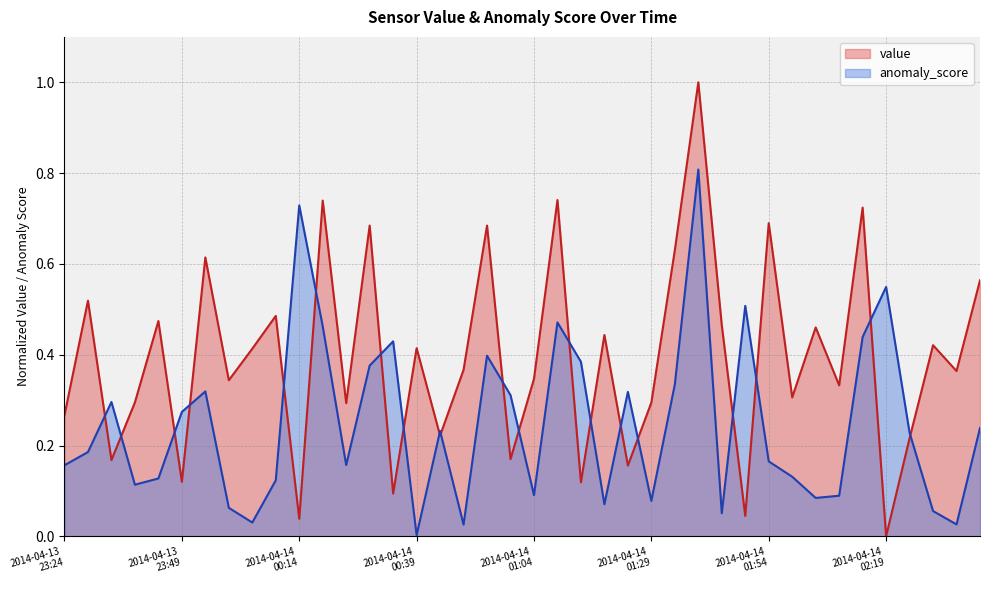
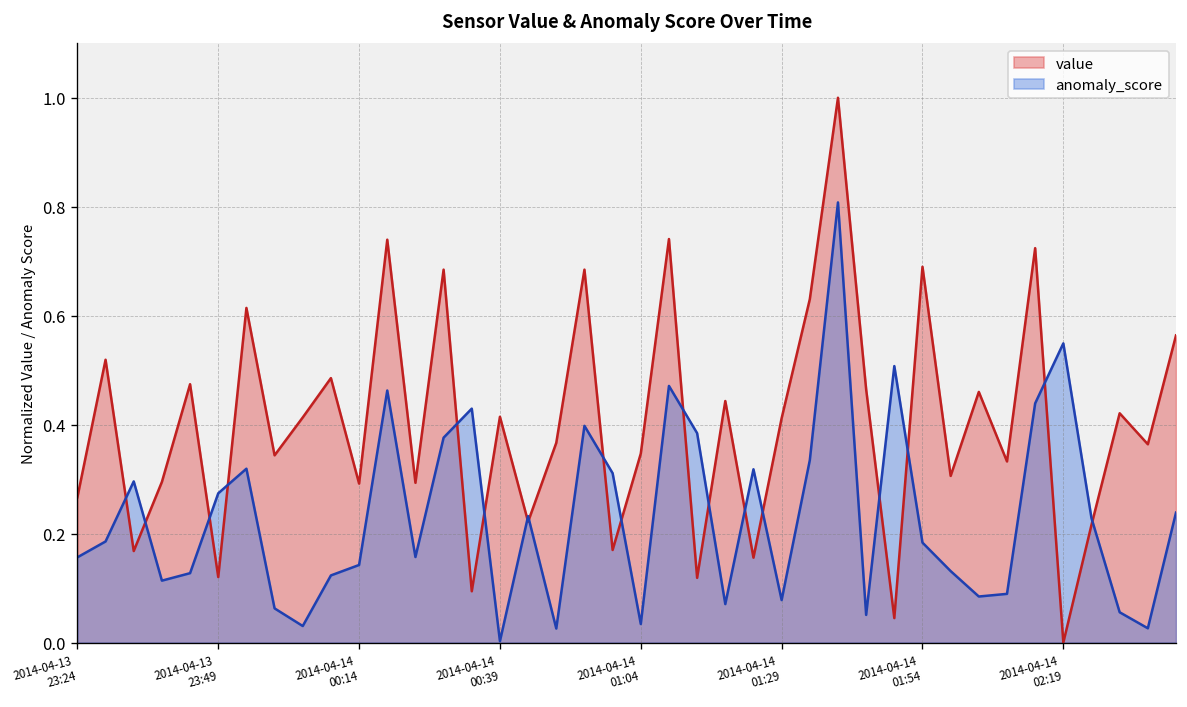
value, 2014-04-14 00:14: 0.04 -> 0.29
anomaly_score, 2014-04-14 00:14: 0.73 -> 0.14
anomaly_score, 2014-04-14 01:04: 0.09 -> 0.03
value, 2014-04-14 01:29: 0.29 -> 0.41
anomaly_score, 2014-04-14 01:54: 0.17 -> 0.18
